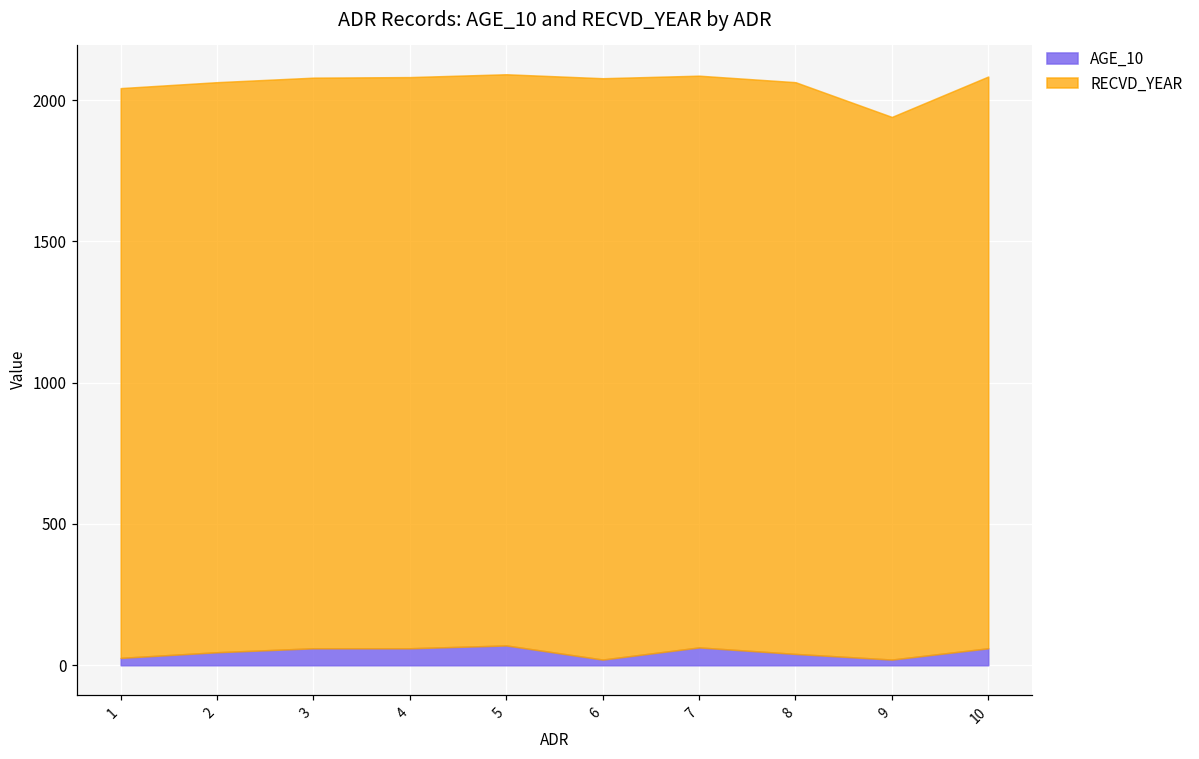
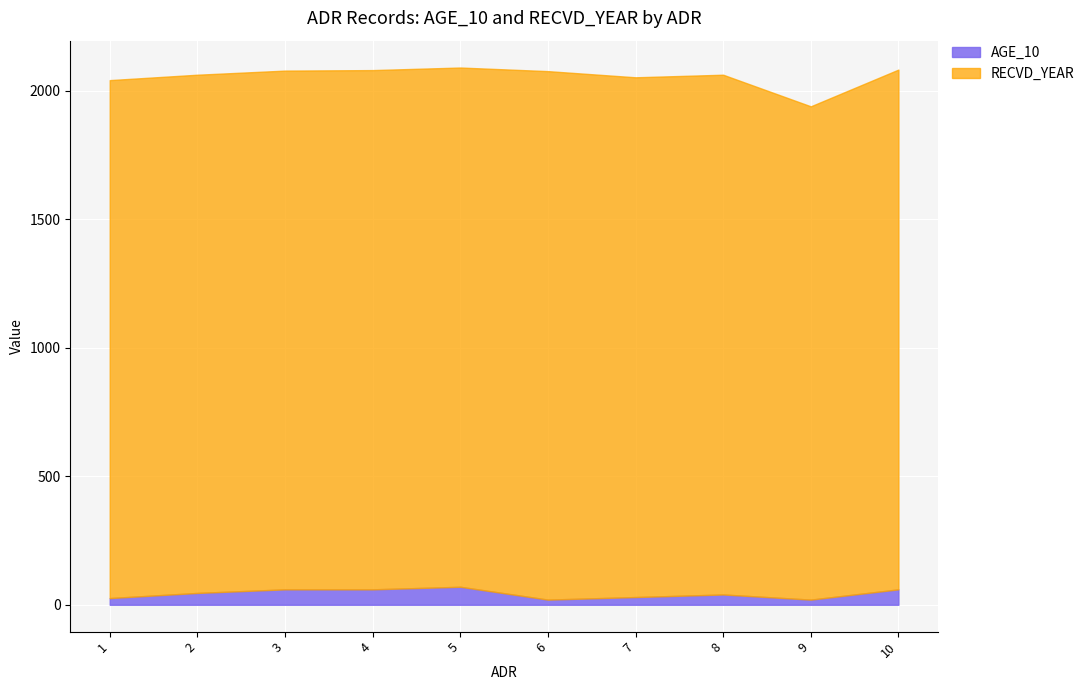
AGE_10, 7: 60 -> 30
